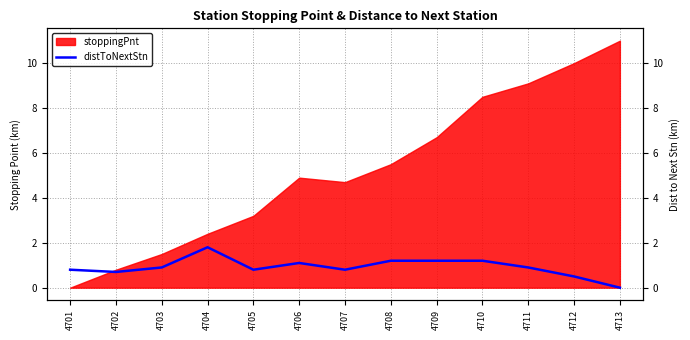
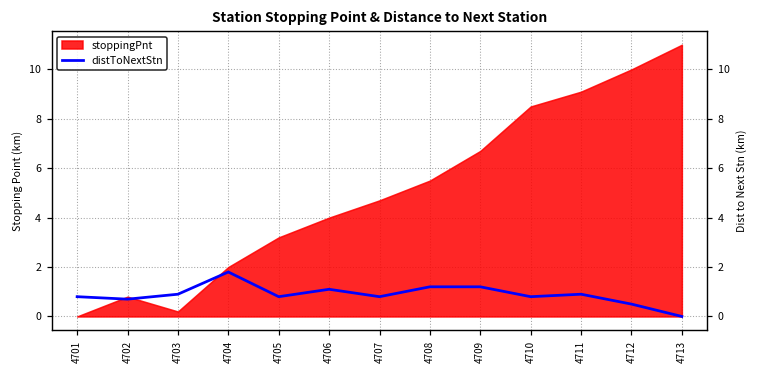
stoppingPnt, 4703: 1.5 -> 0.2
stoppingPnt, 4704: 2.4 -> 2.0
stoppingPnt, 4706: 4.9 -> 4.0
distToNextStn, 4710: 1.2 -> 0.8
